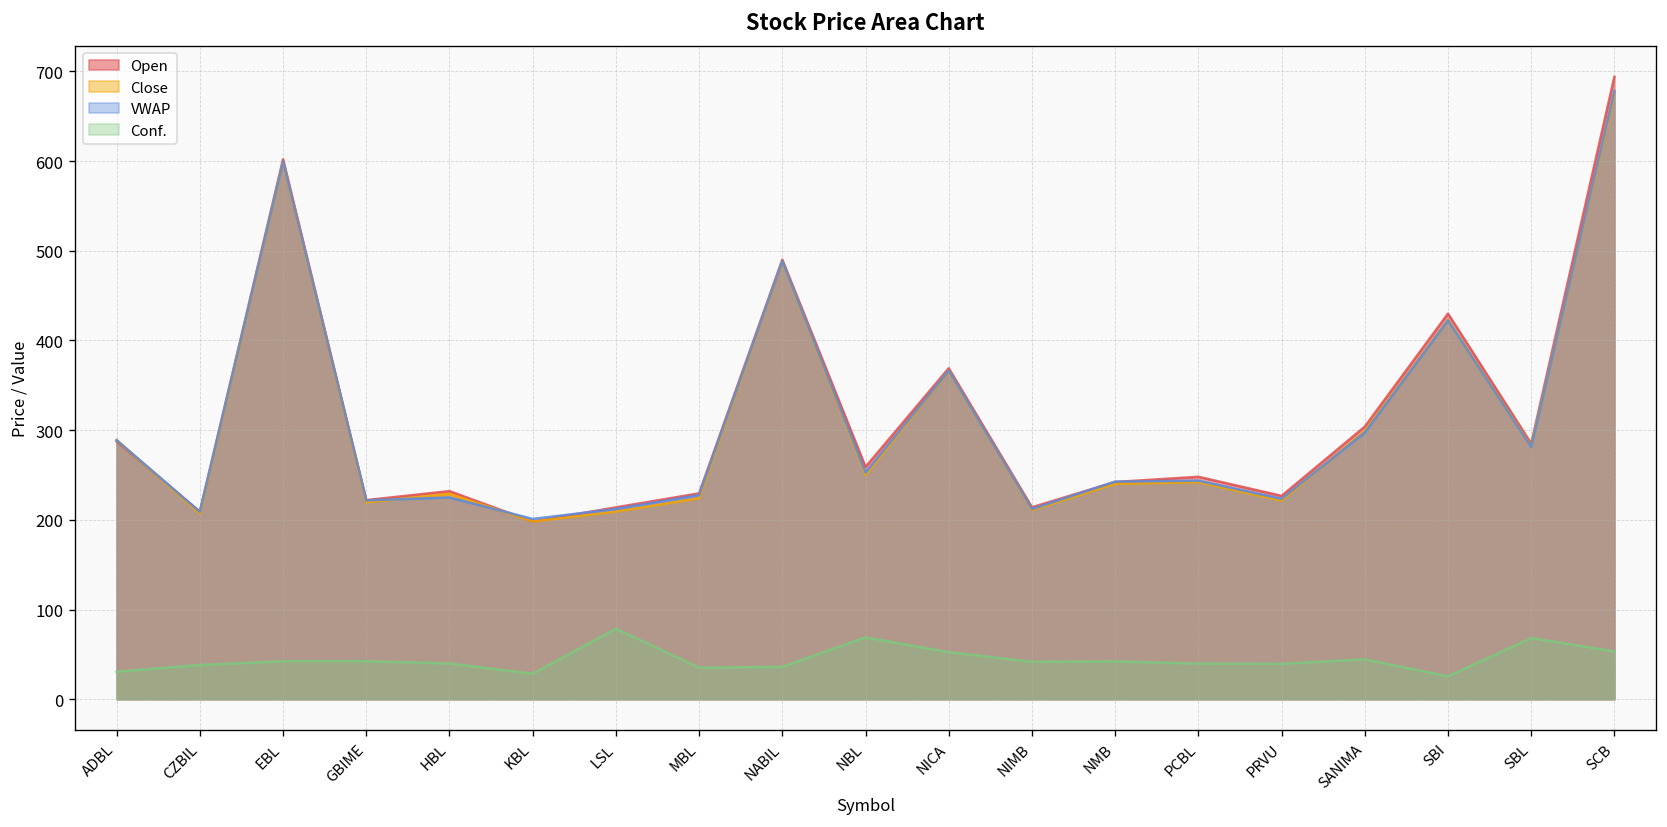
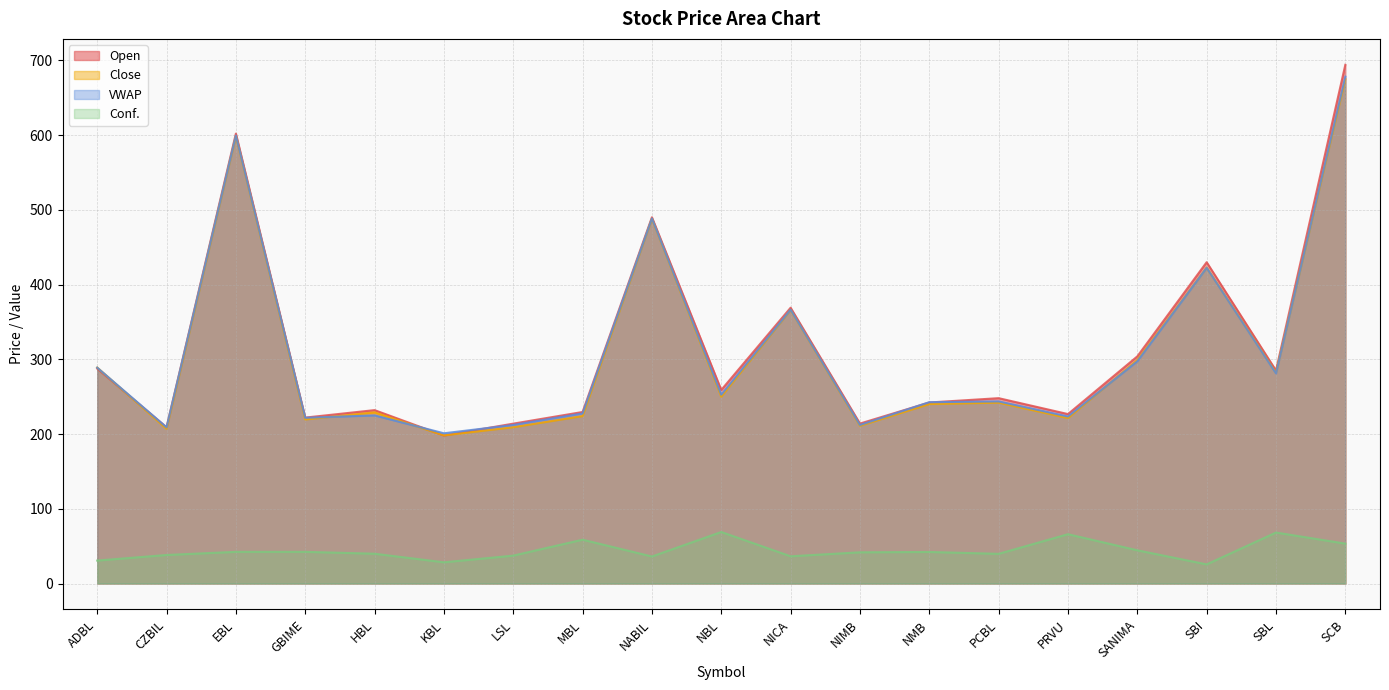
Conf., LSL: 80 -> 40
Conf., MBL: 40 -> 60
Conf., NICA: 50 -> 40
Conf., PRVU: 40 -> 70
